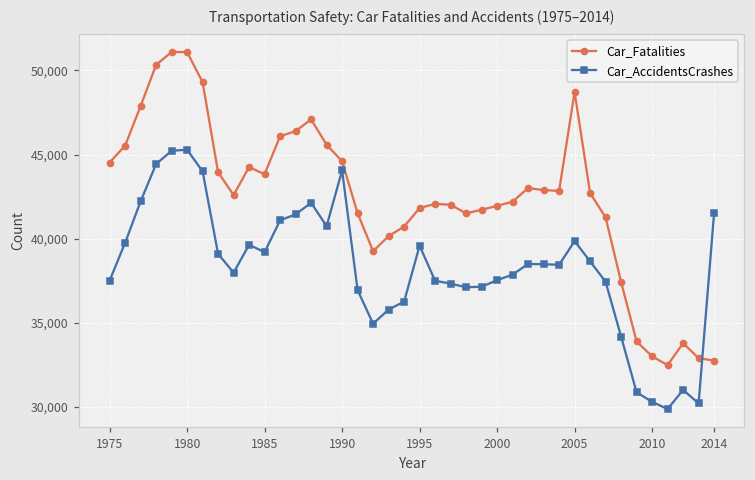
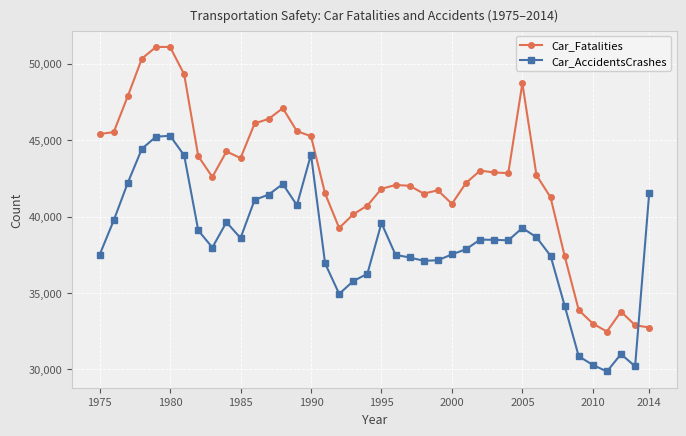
Car_Fatalities, 1975: 44,500 -> 45,400
Car_AccidentsCrashes, 1985: 39,200 -> 38,600
Car_Fatalities, 1990: 44,600 -> 45,300
Car_Fatalities, 2000: 41,900 -> 40,800
Car_AccidentsCrashes, 2005: 39,900 -> 39,300
